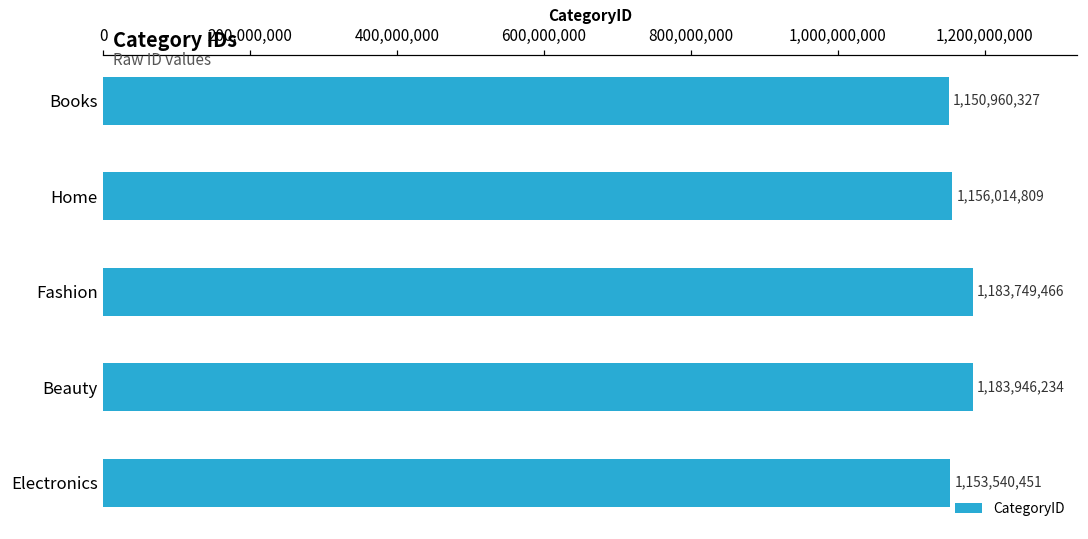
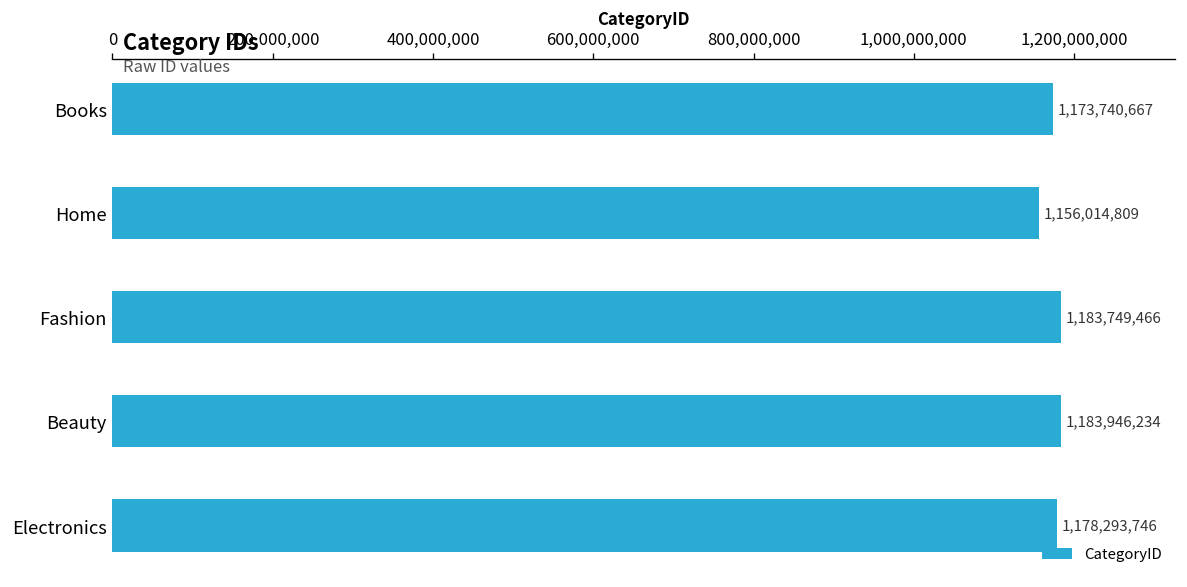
Books: 1,150,960,327 -> 1,173,740,667
Electronics: 1,153,540,451 -> 1,178,293,746
